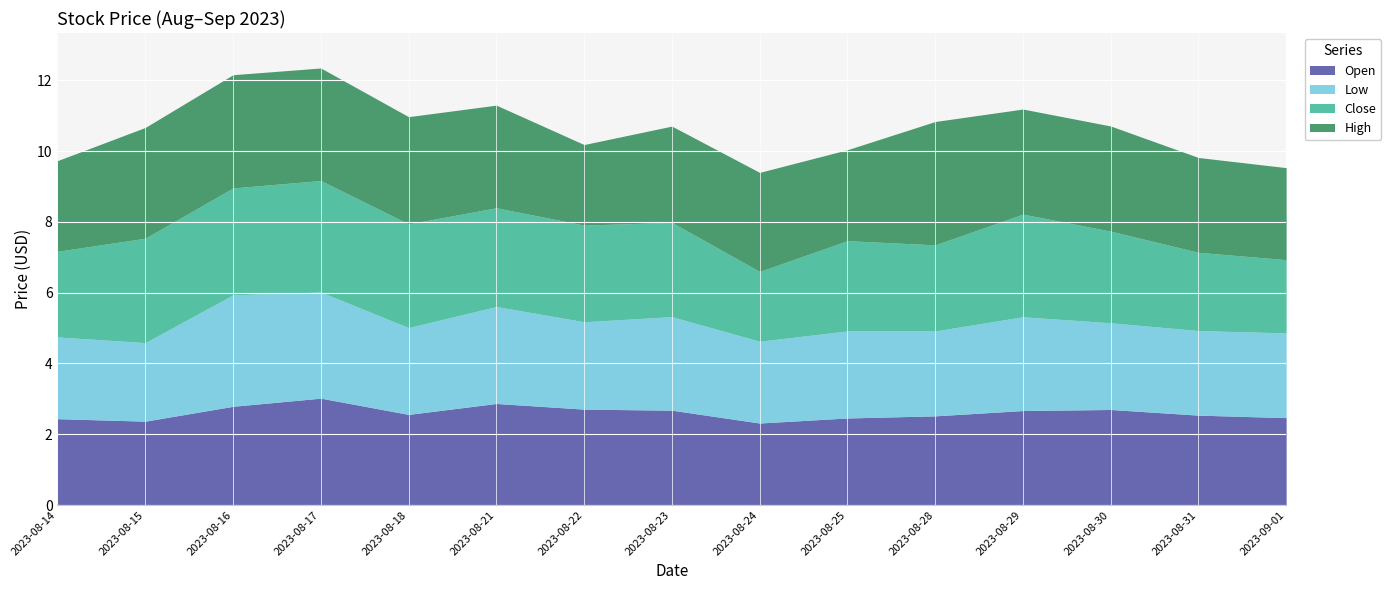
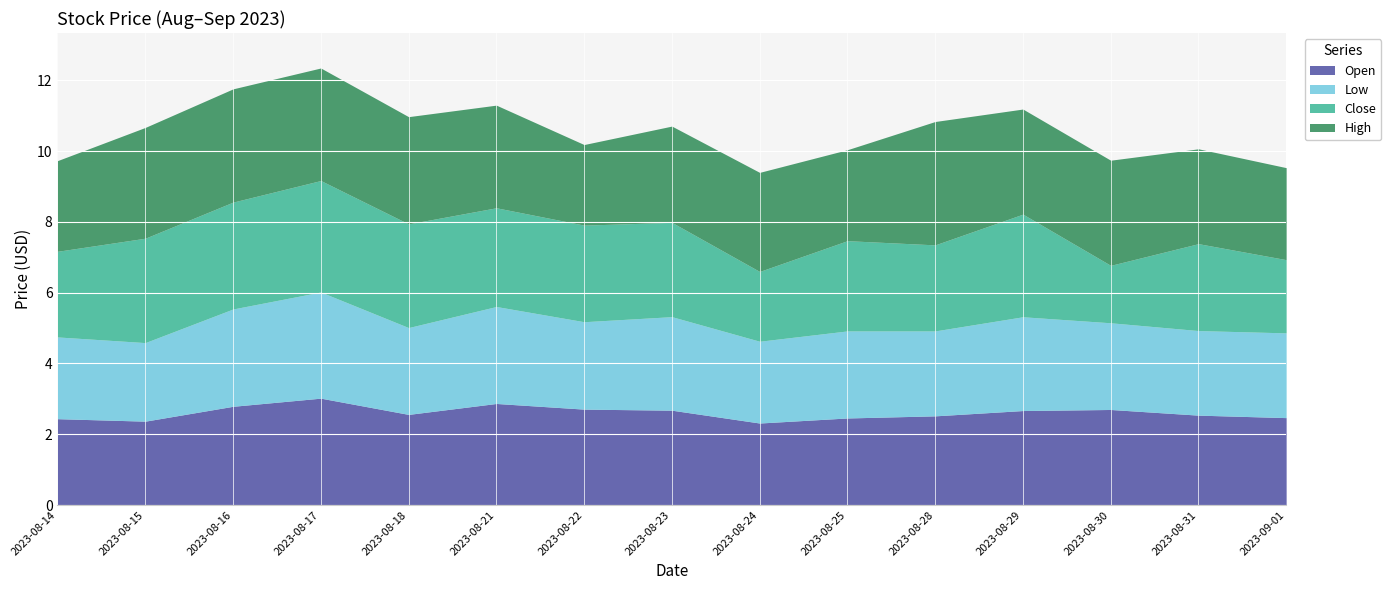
Low, 2023-08-16: 3.2 -> 2.8
Close, 2023-08-30: 2.6 -> 1.6
Close, 2023-08-31: 2.2 -> 2.5
